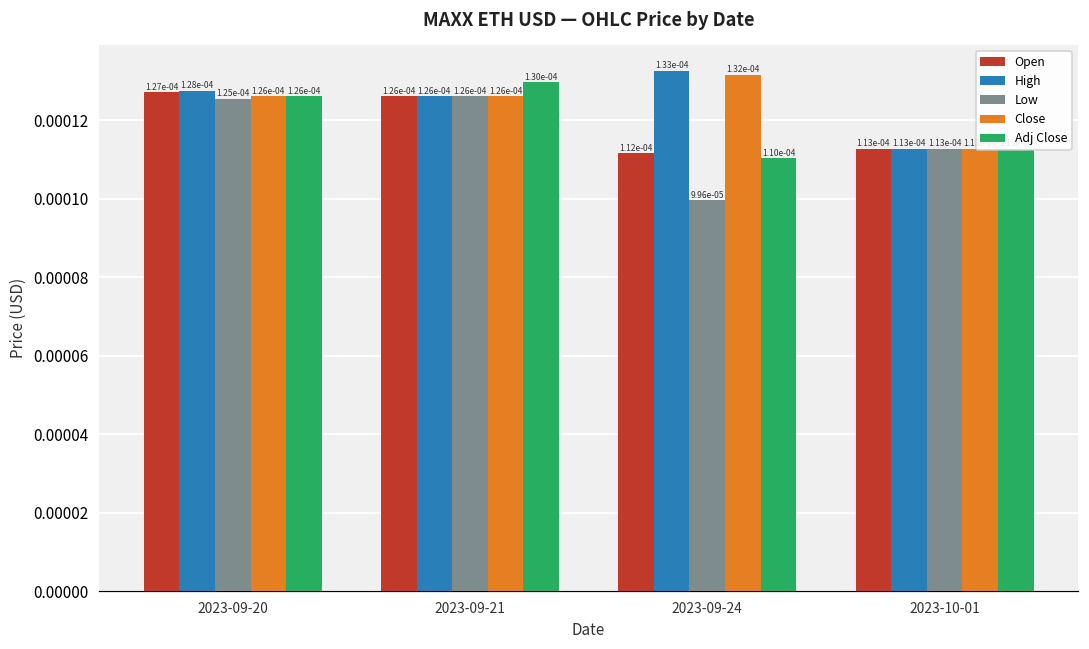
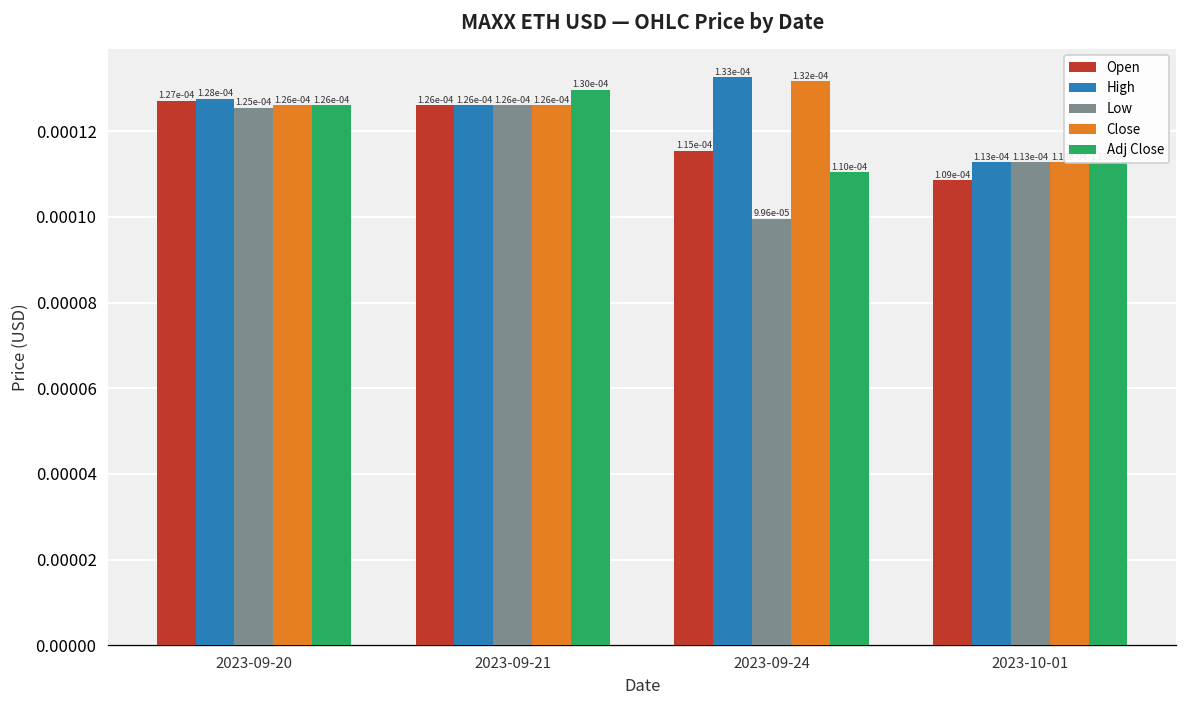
Open, 2023-09-24: 1.12e-04 -> 1.15e-04
Open, 2023-10-01: 1.13e-04 -> 1.09e-04
